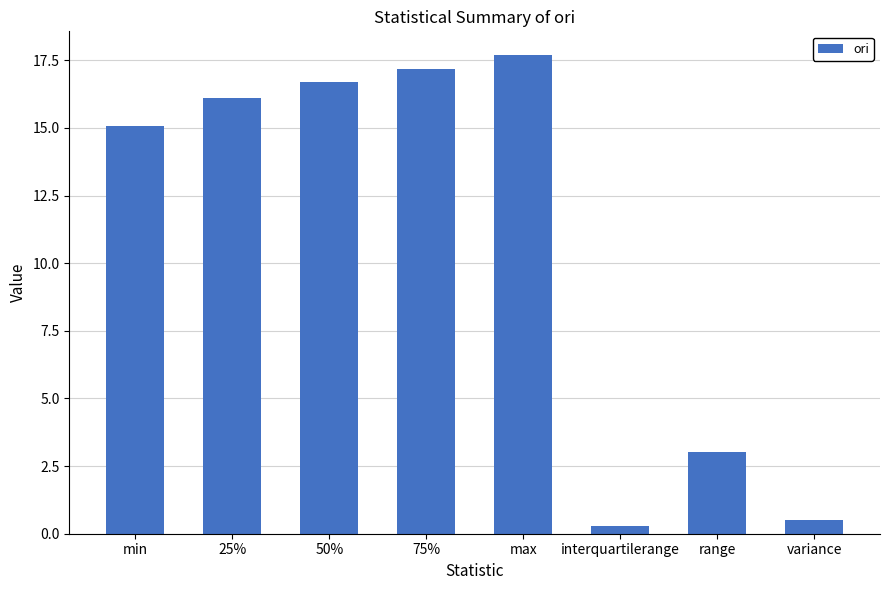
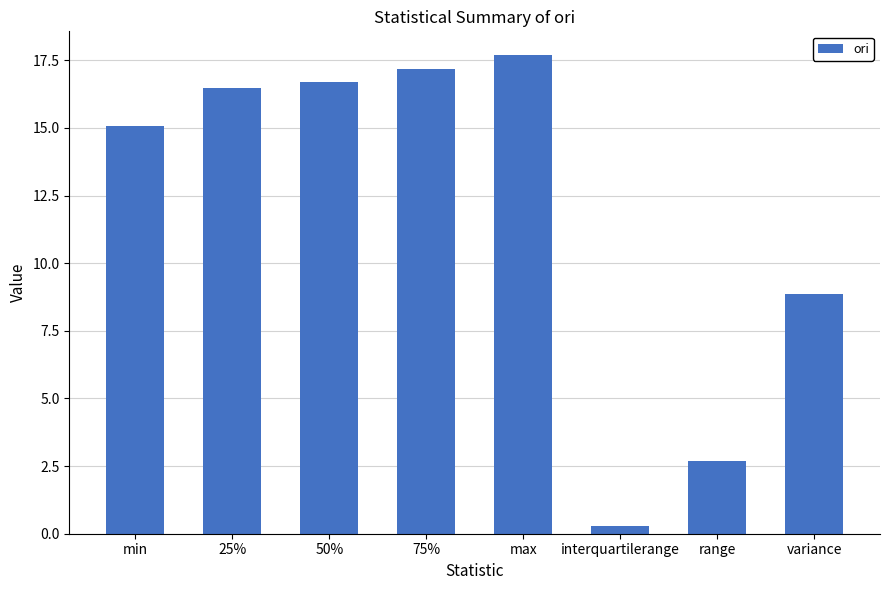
25%: 16.1 -> 16.5
range: 3.0 -> 2.7
variance: 0.5 -> 8.9
